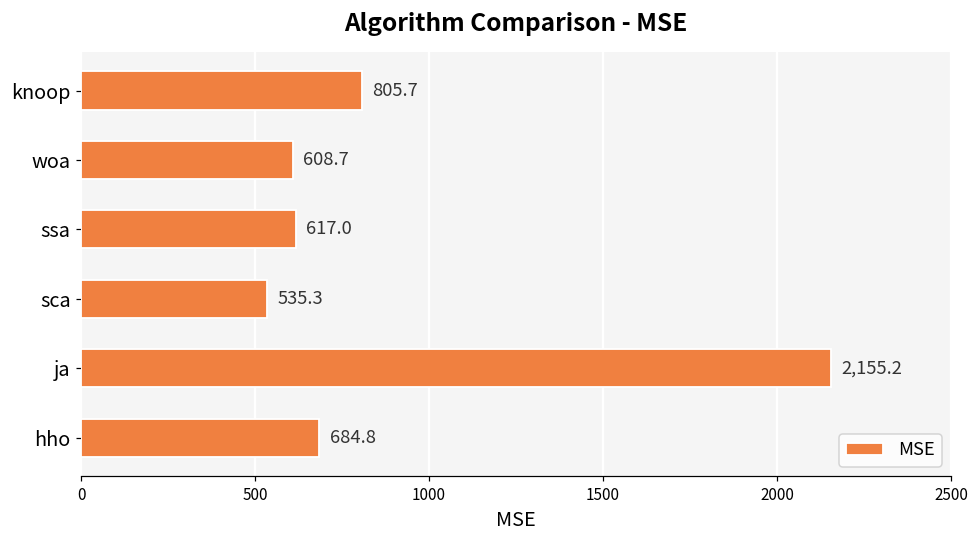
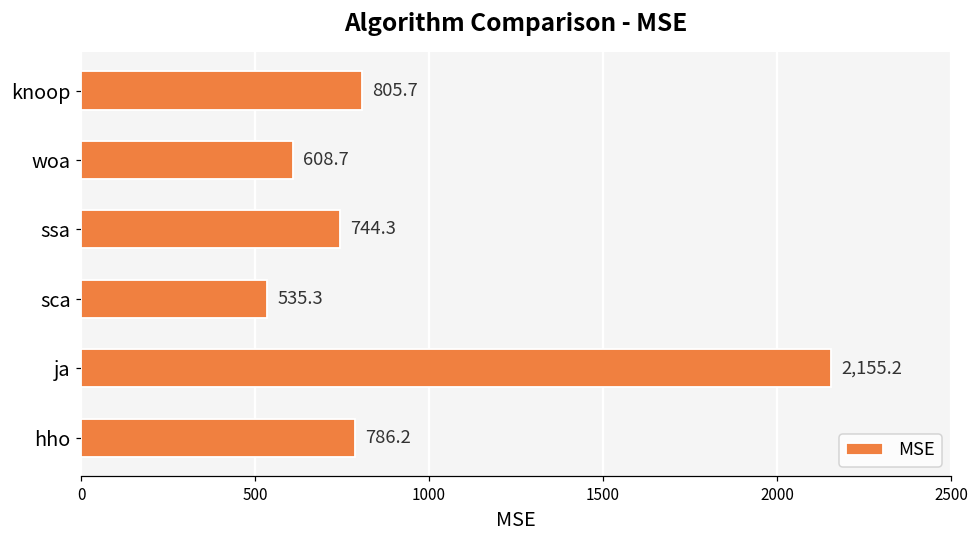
ssa: 617.0 -> 744.3
hho: 684.8 -> 786.2
